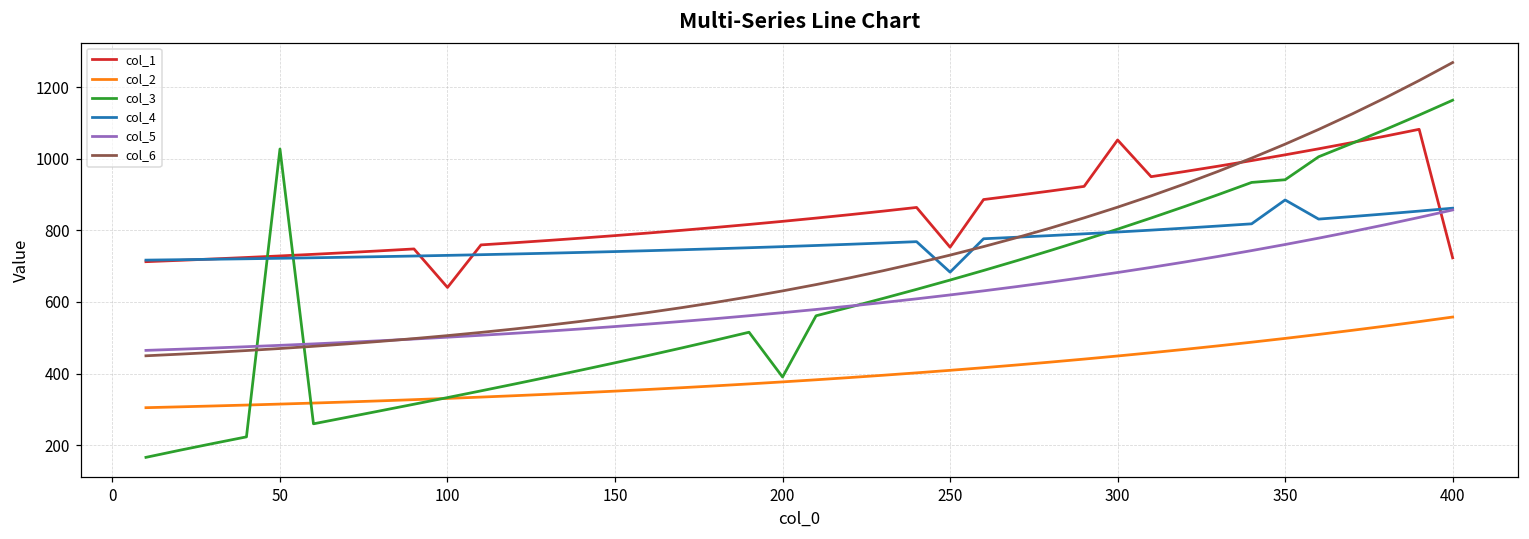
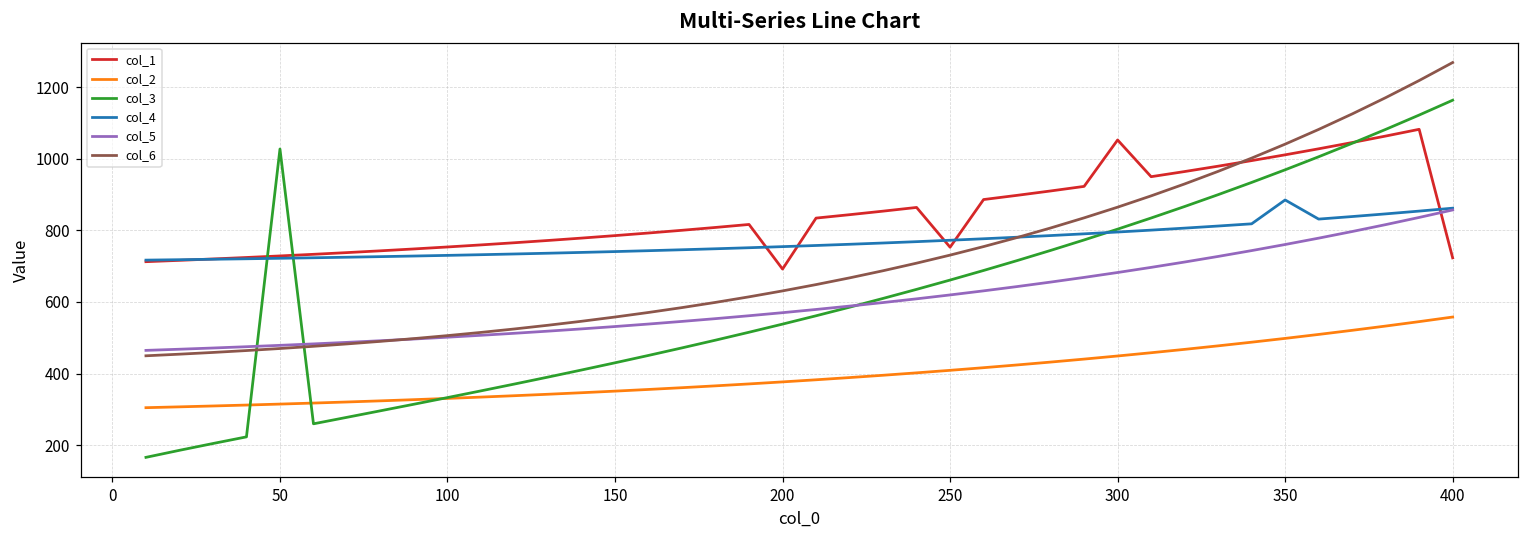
col_1, 100: 640 -> 750
col_1, 200: 830 -> 690
col_3, 200: 390 -> 540
col_4, 250: 680 -> 770
col_3, 350: 940 -> 970
